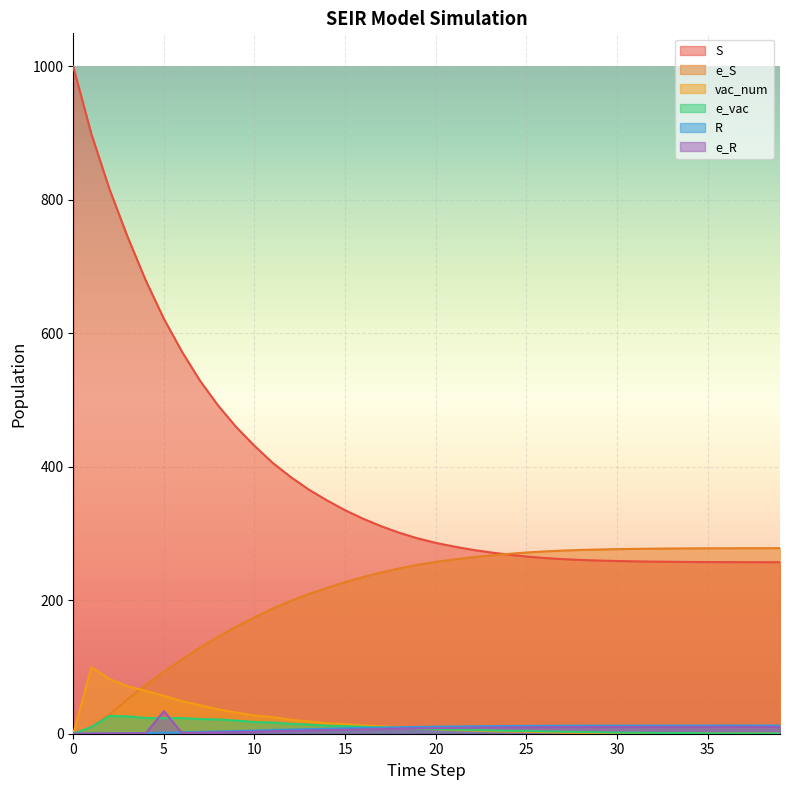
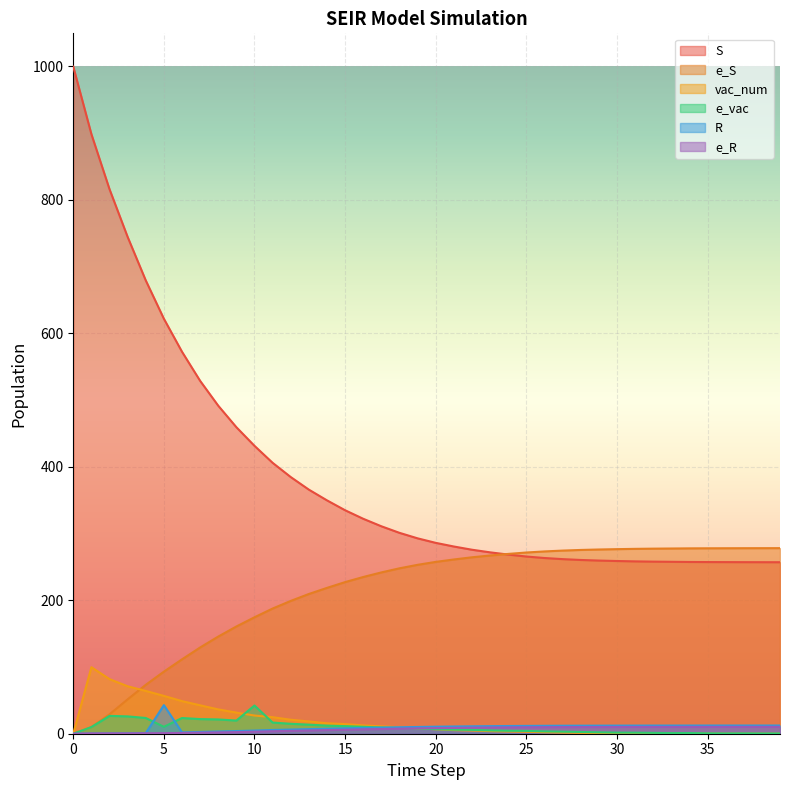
e_vac, 5: 20 -> 10
R, 5: 0 -> 40
e_R, 5: 30 -> 0
e_vac, 10: 20 -> 40
